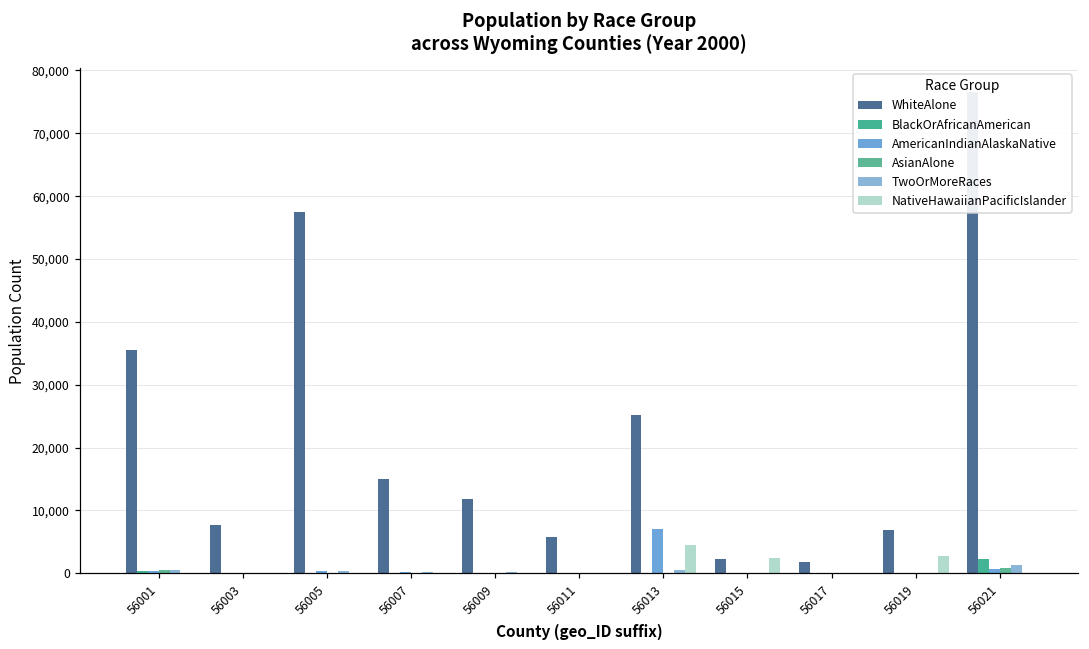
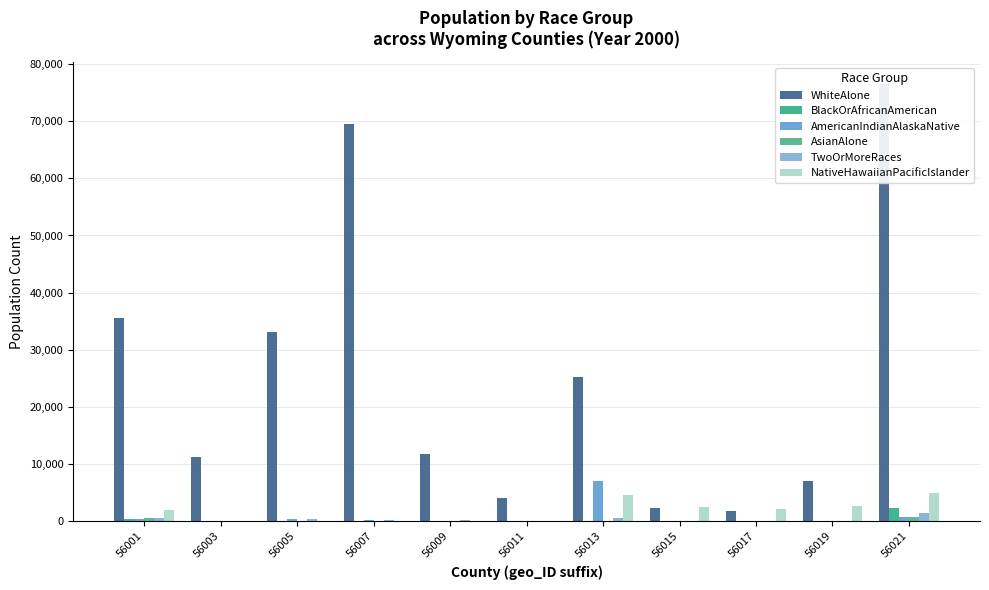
NativeHawaiianPacificIslander, 56001: 0 -> 2,000
WhiteAlone, 56003: 8,000 -> 11,000
WhiteAlone, 56005: 57,000 -> 33,000
WhiteAlone, 56007: 15,000 -> 69,000
WhiteAlone, 56011: 6,000 -> 4,000
NativeHawaiianPacificIslander, 56017: 0 -> 2,000
NativeHawaiianPacificIslander, 56021: 0 -> 5,000
